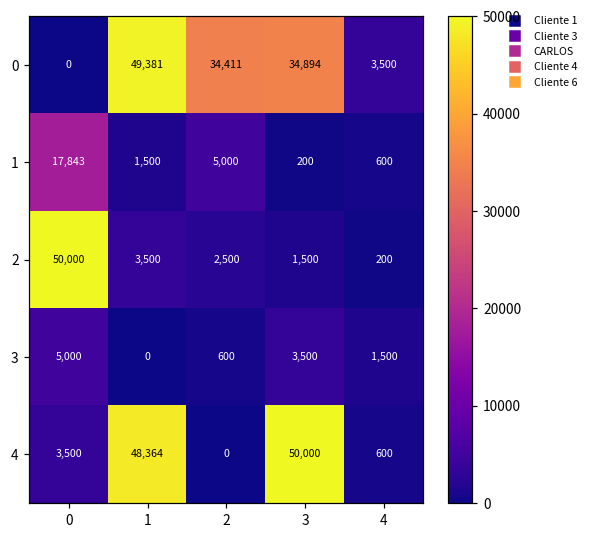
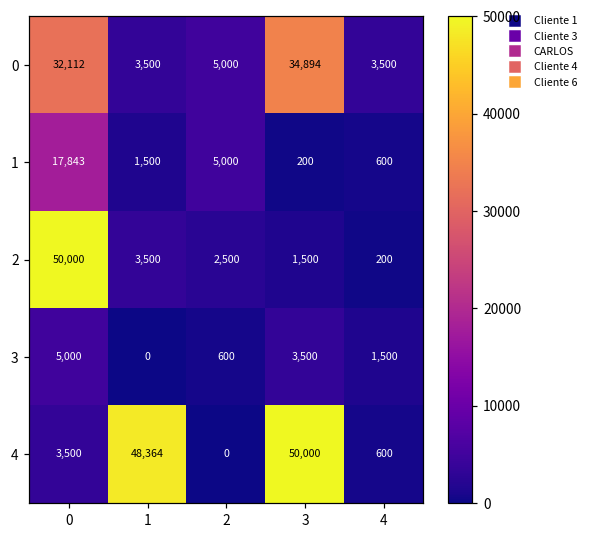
0, 0: 0 -> 32,112
0, 1: 49,381 -> 3,500
0, 2: 34,411 -> 5,000
